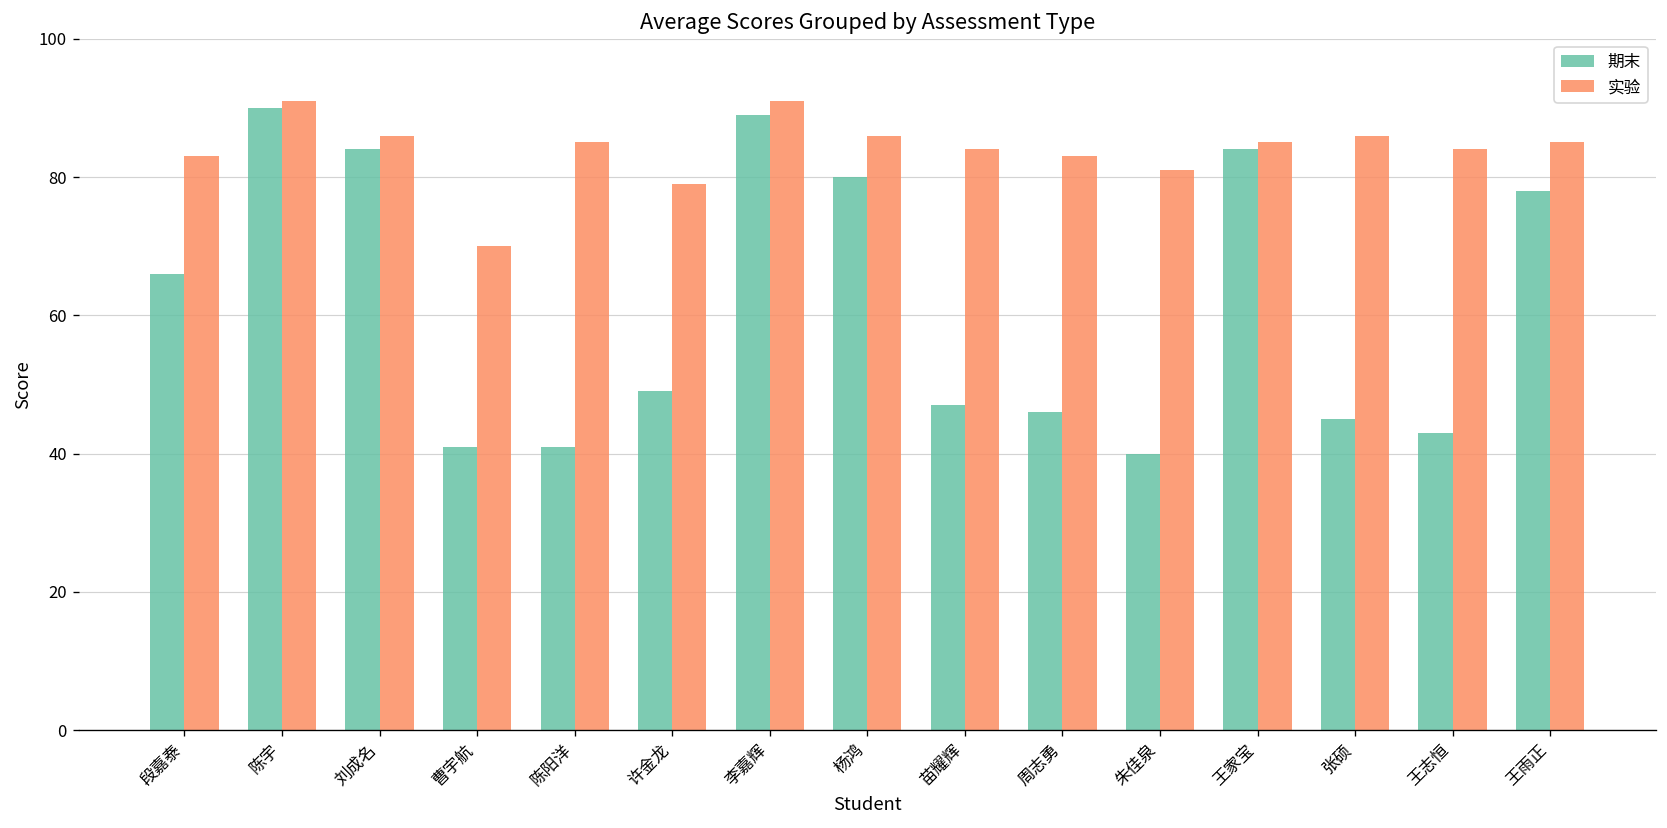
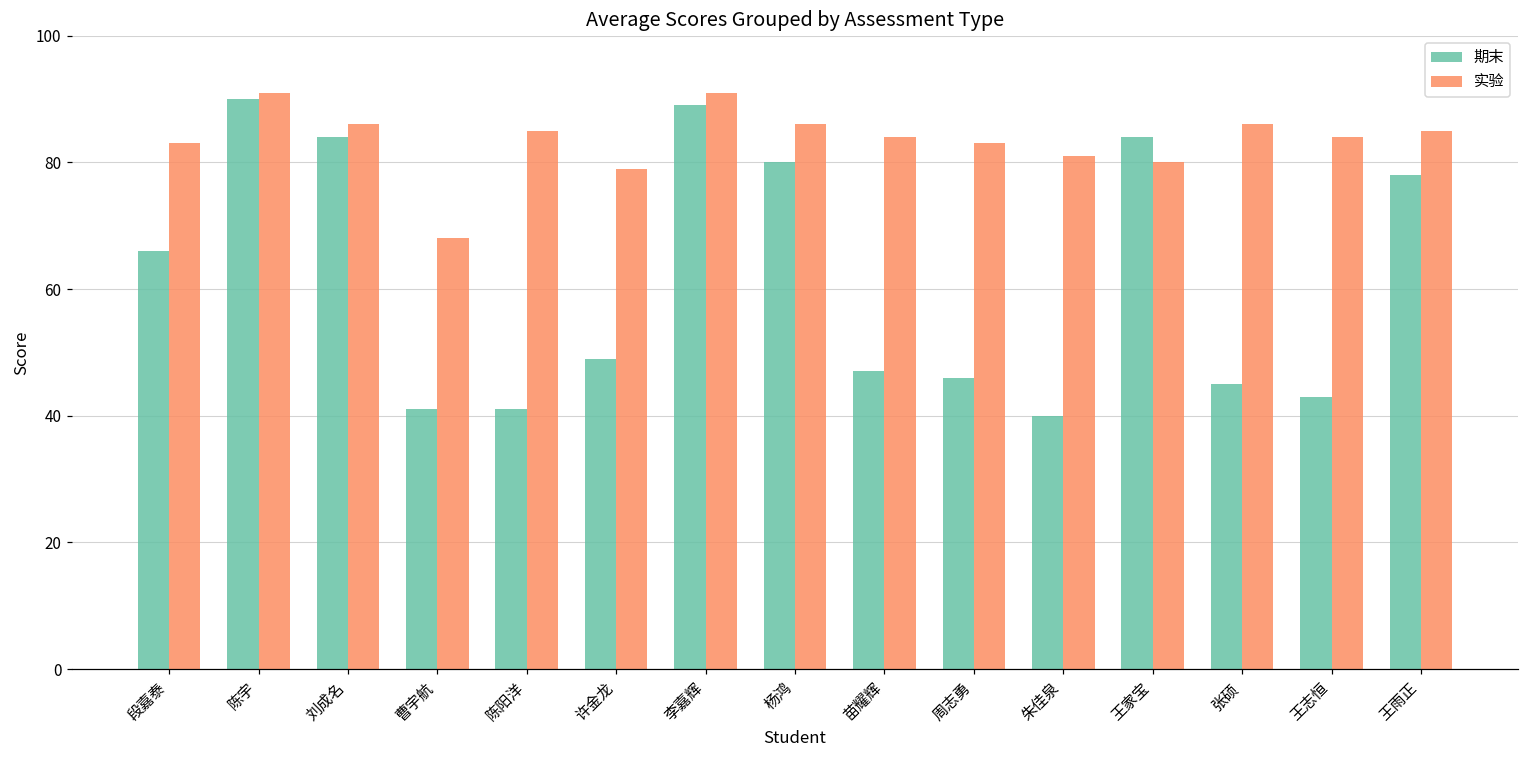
实验, 曹宇航: 70 -> 68
实验, 王家宝: 85 -> 80
